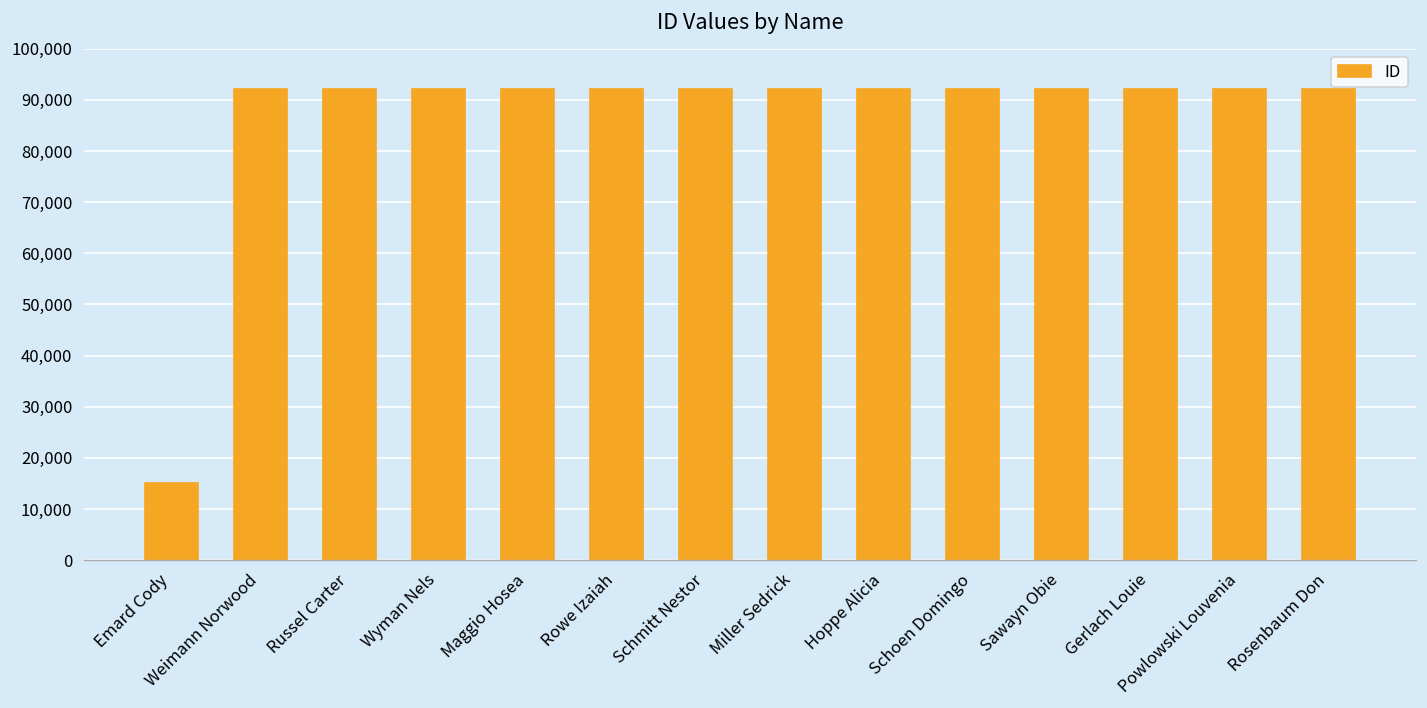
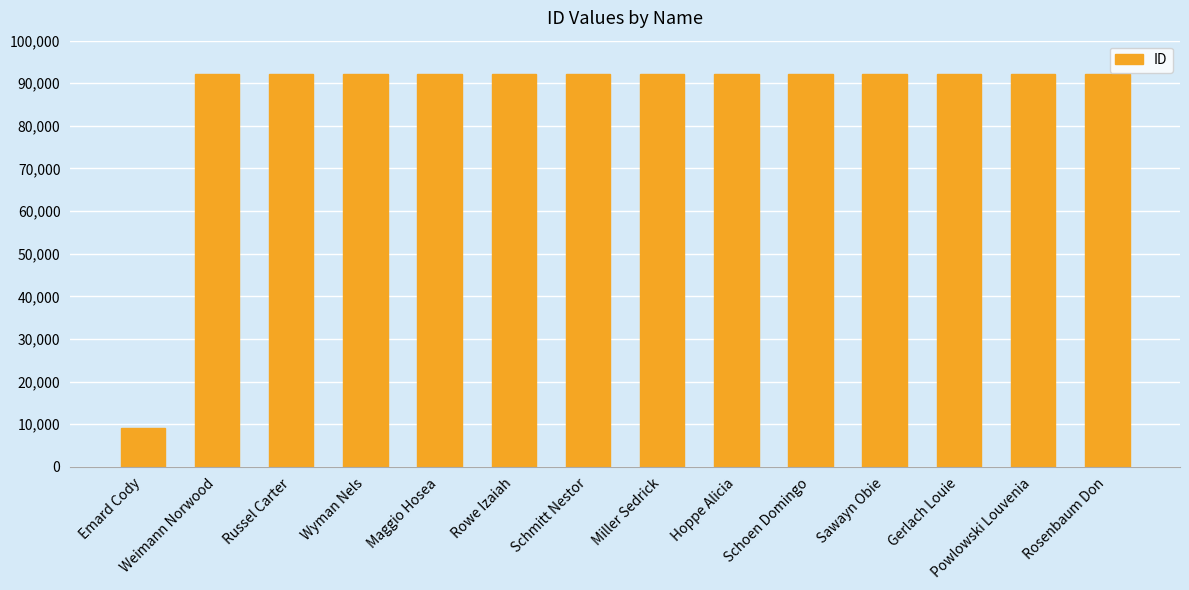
Emard Cody: 15,000 -> 9,000
